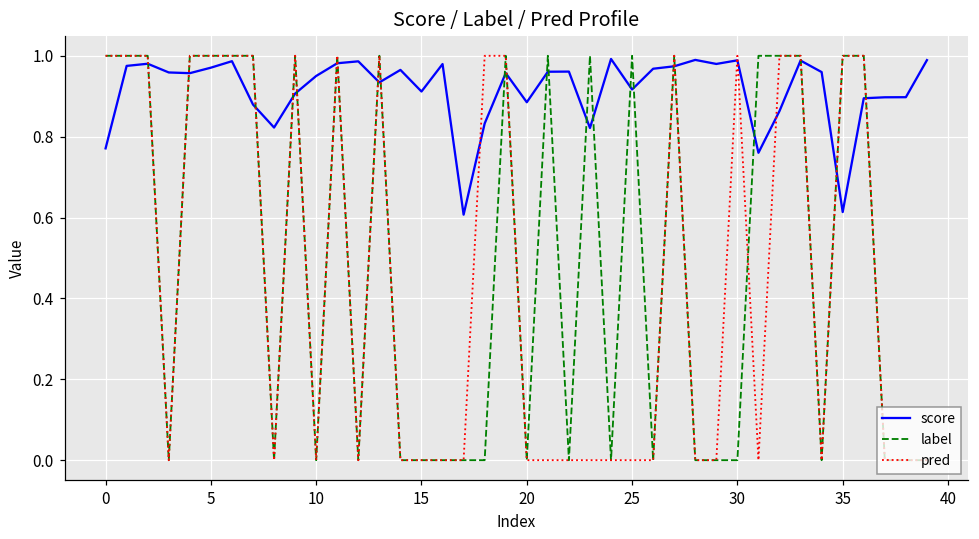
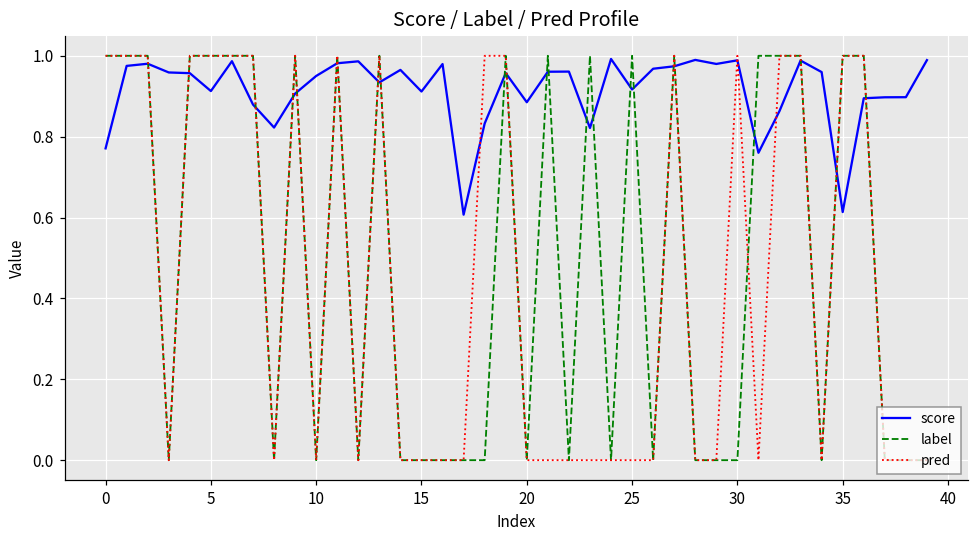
score, 5: 0.97 -> 0.91
